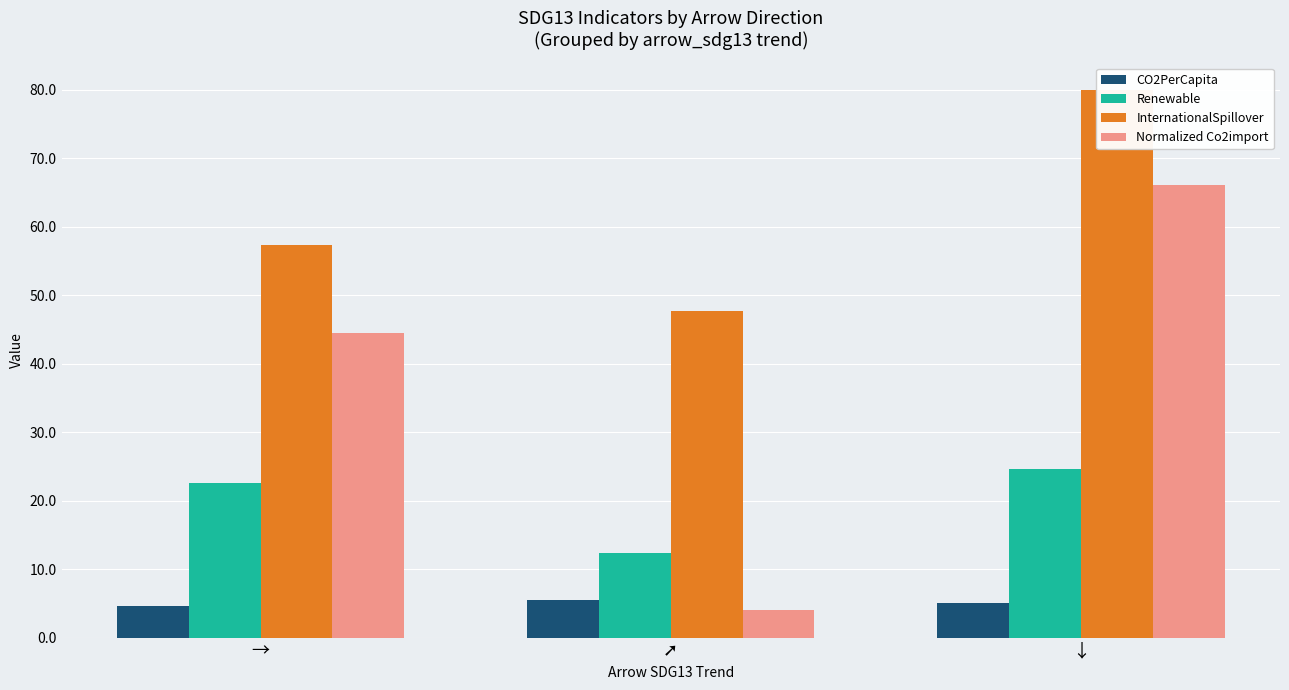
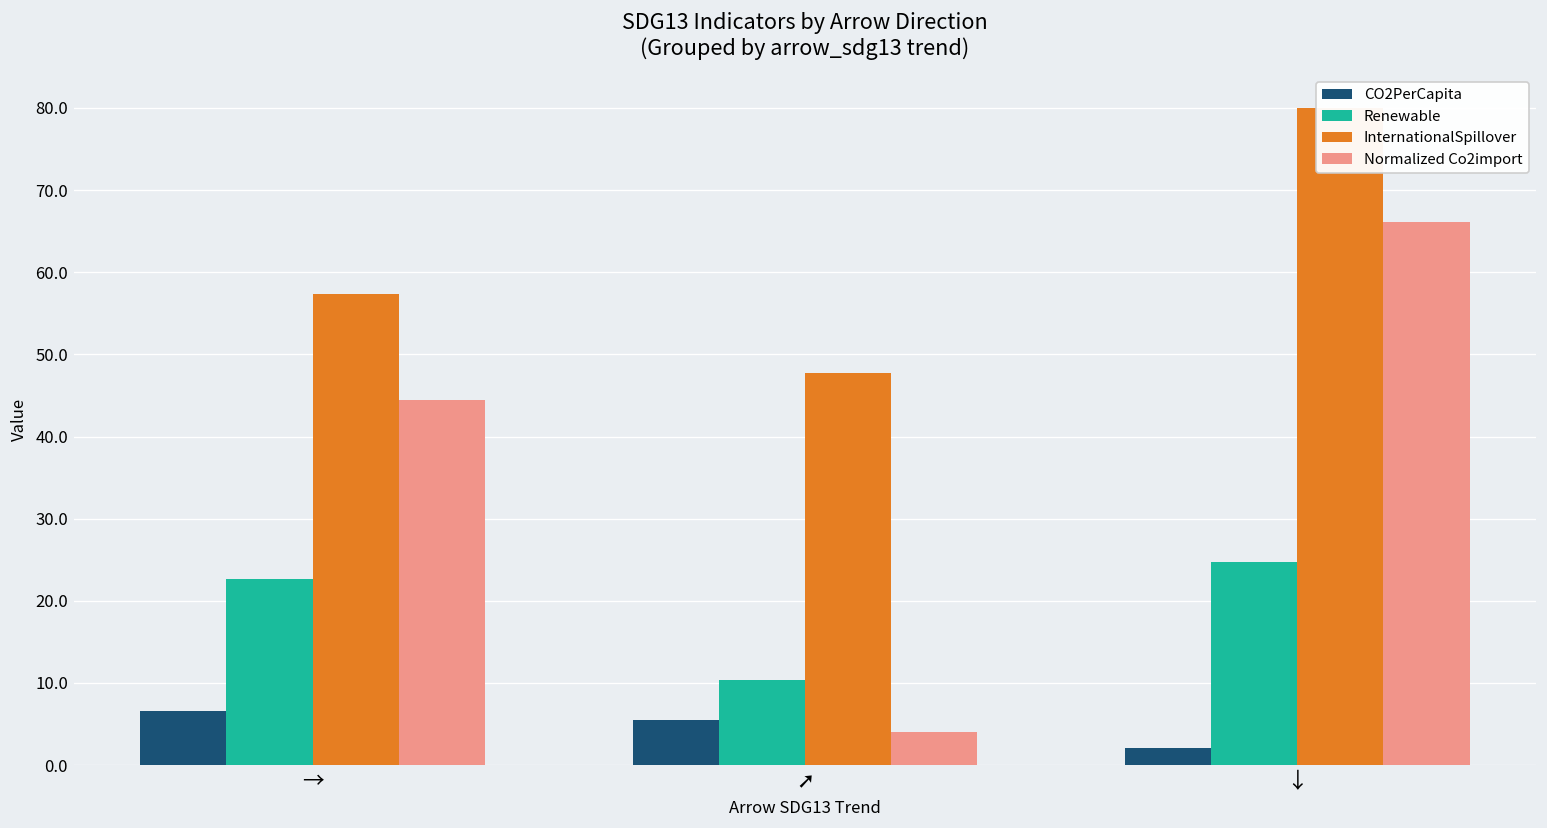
CO2PerCapita, →: 5 -> 7
Renewable, ➚: 12 -> 10
CO2PerCapita, ↓: 5 -> 2
